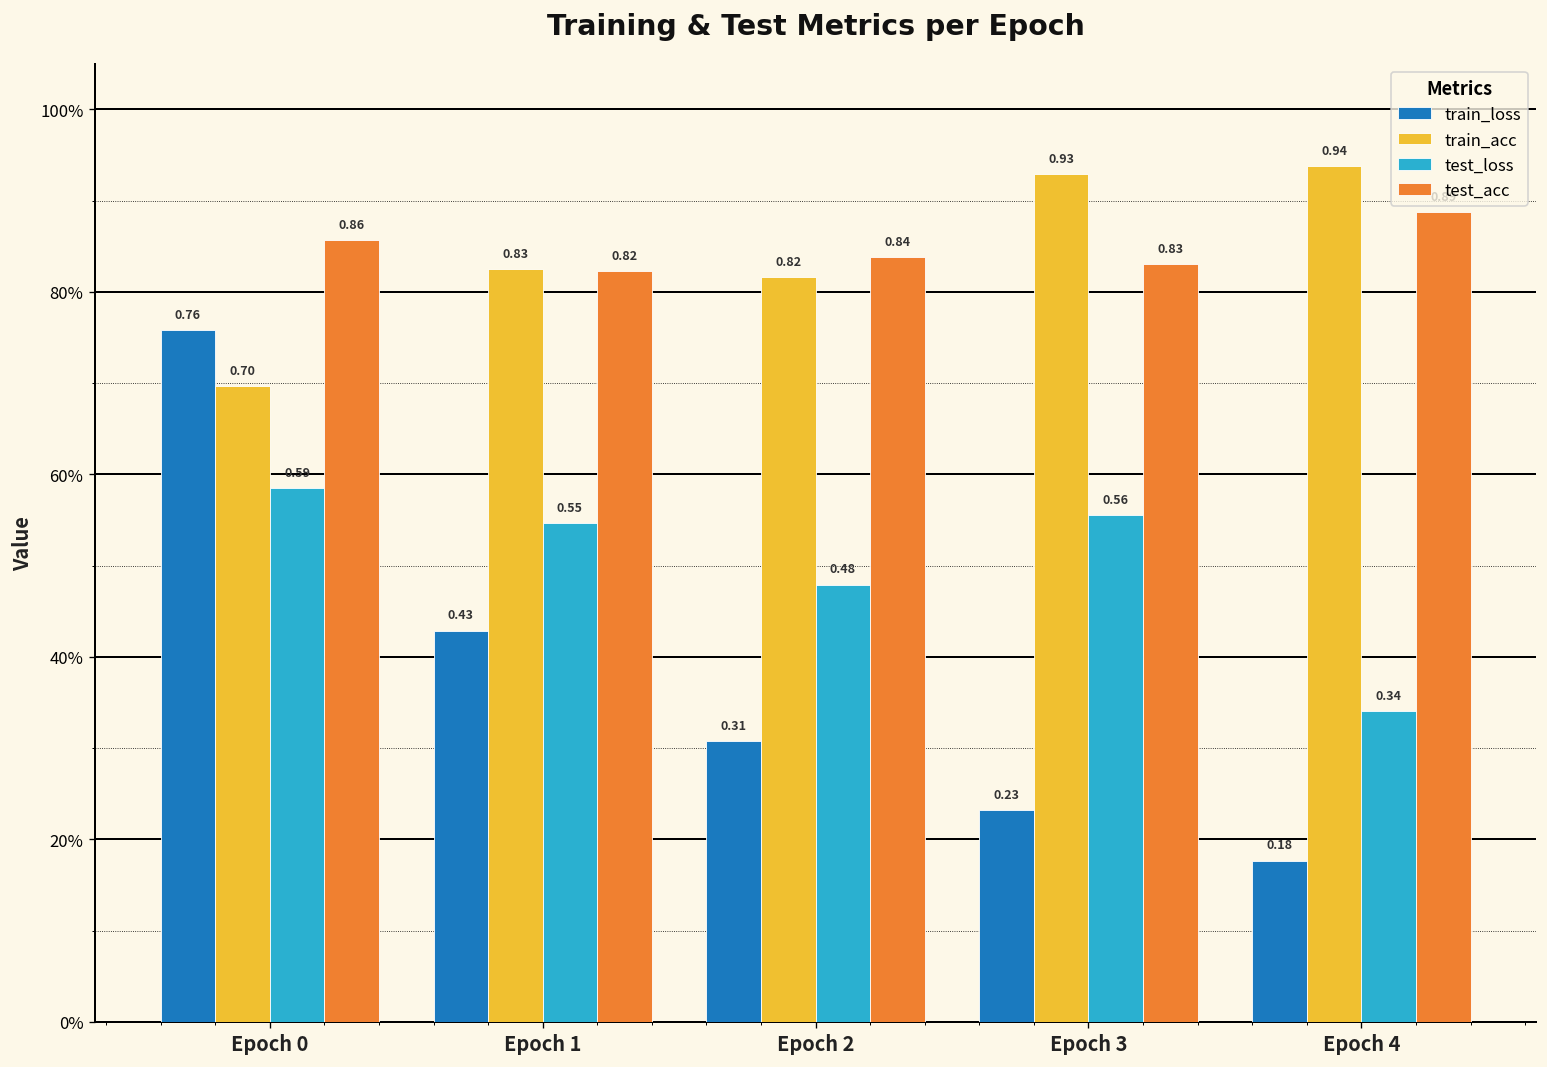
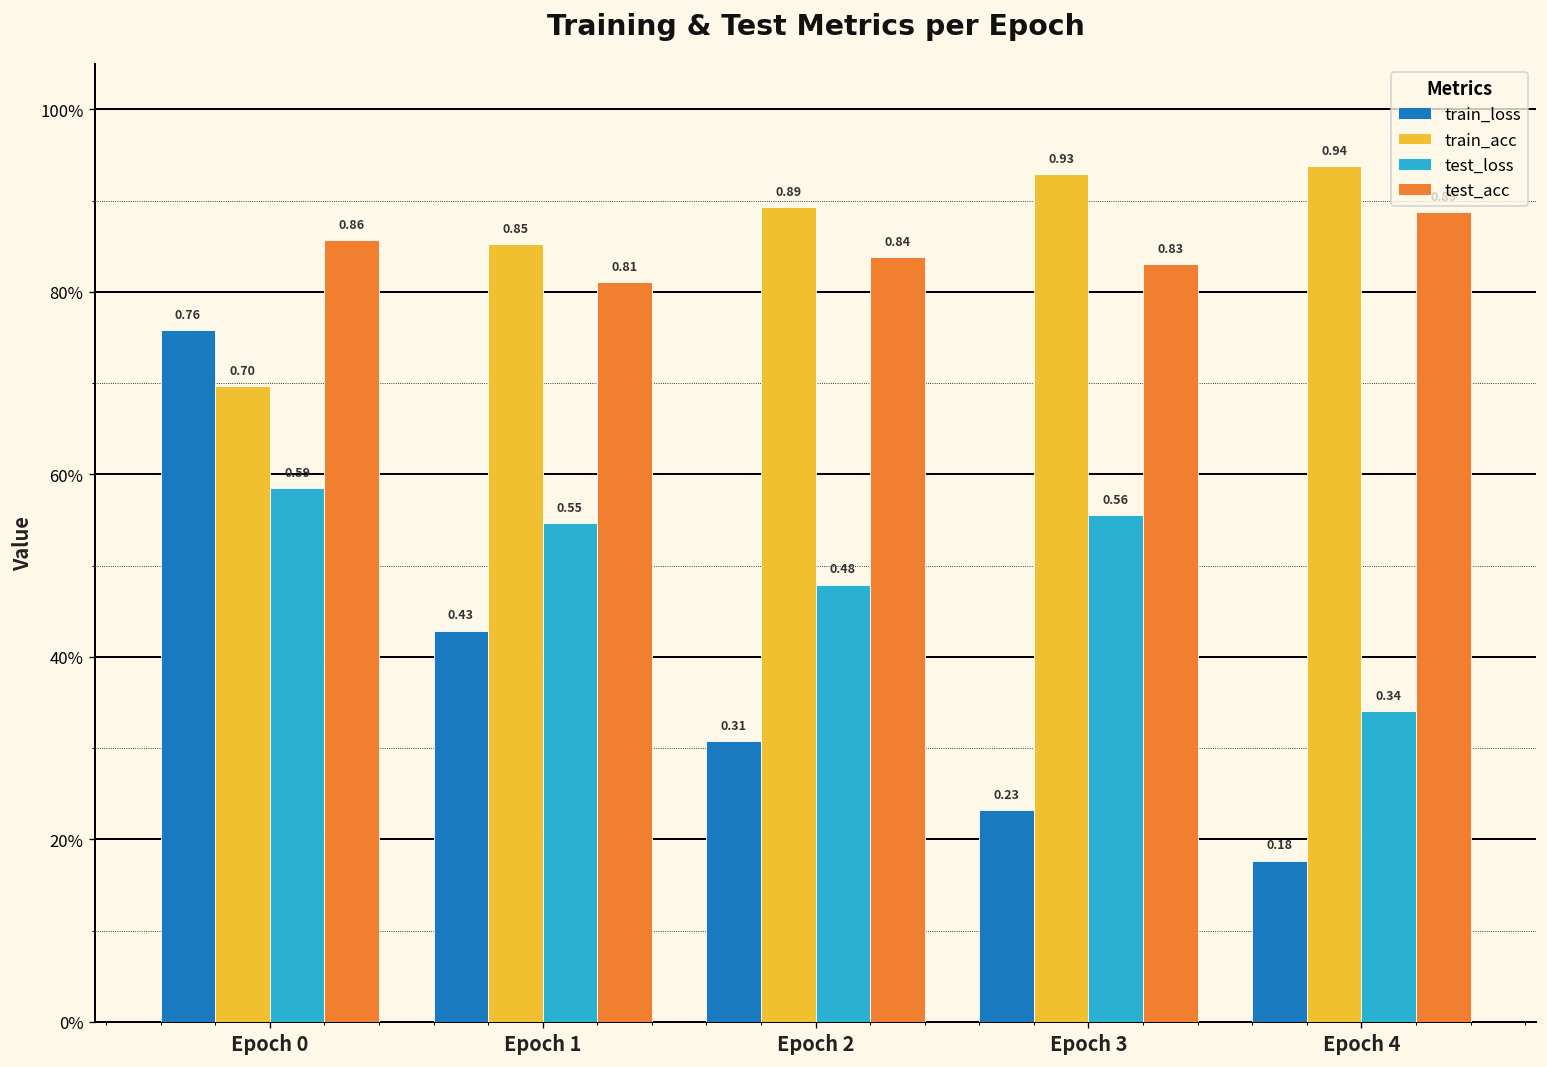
train_acc, Epoch 1: 0.83 -> 0.85
test_acc, Epoch 1: 0.82 -> 0.81
train_acc, Epoch 2: 0.82 -> 0.89
